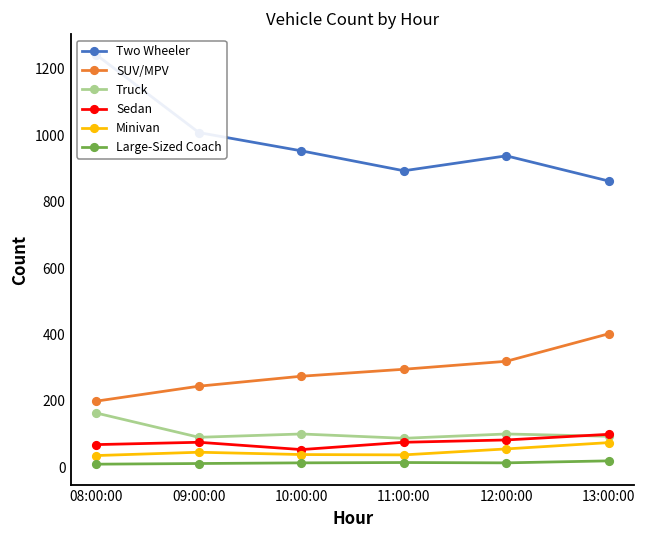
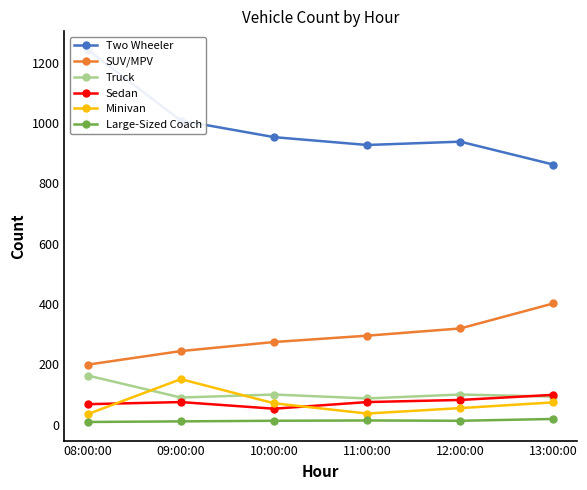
Minivan, 09:00:00: 50 -> 150
Minivan, 10:00:00: 40 -> 70
Two Wheeler, 11:00:00: 890 -> 930
